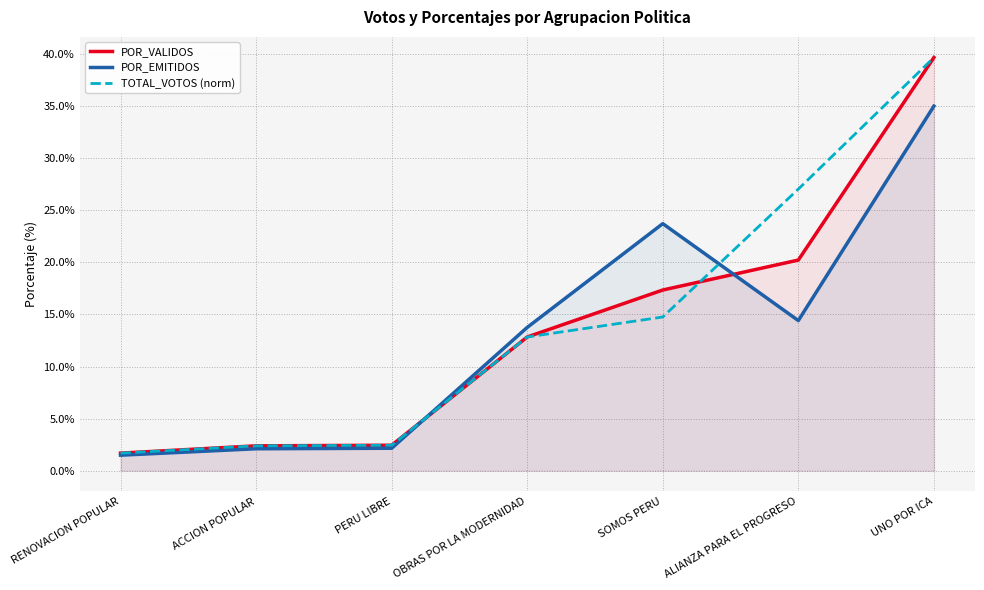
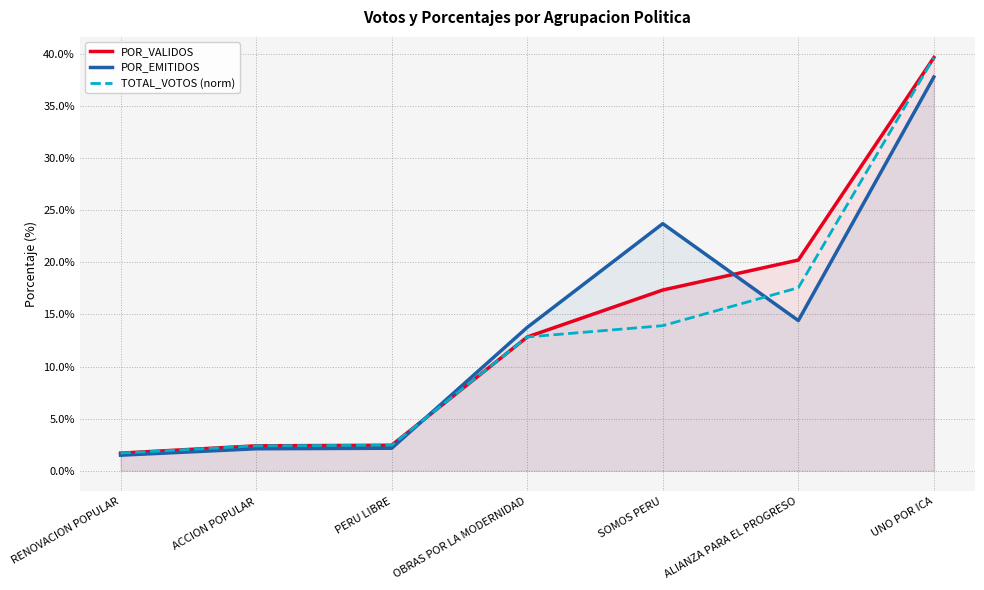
TOTAL_VOTOS (norm), SOMOS PERU: 14.8% -> 13.9%
TOTAL_VOTOS (norm), ALIANZA PARA EL PROGRESO: 27.0% -> 17.6%
POR_EMITIDOS, UNO POR ICA: 35.0% -> 37.8%
